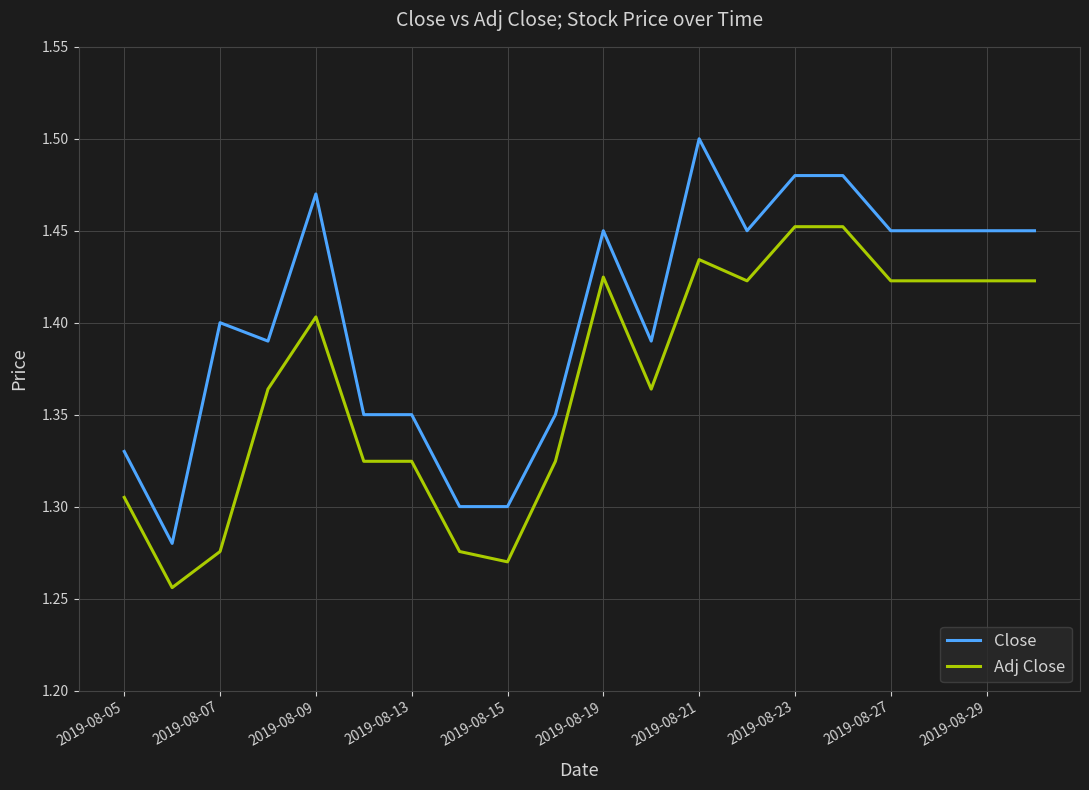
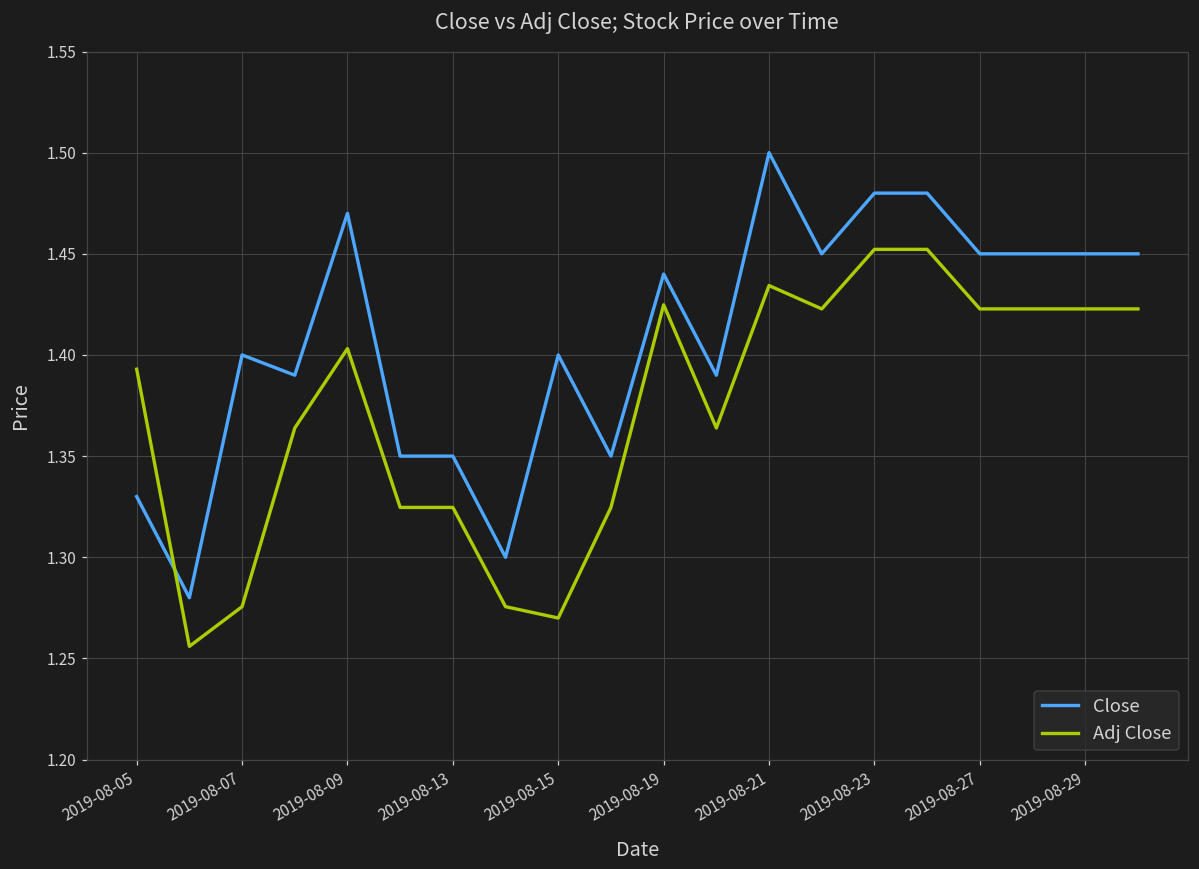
Adj Close, 2019-08-05: 1.305 -> 1.393
Close, 2019-08-15: 1.3 -> 1.4
Close, 2019-08-19: 1.45 -> 1.44
